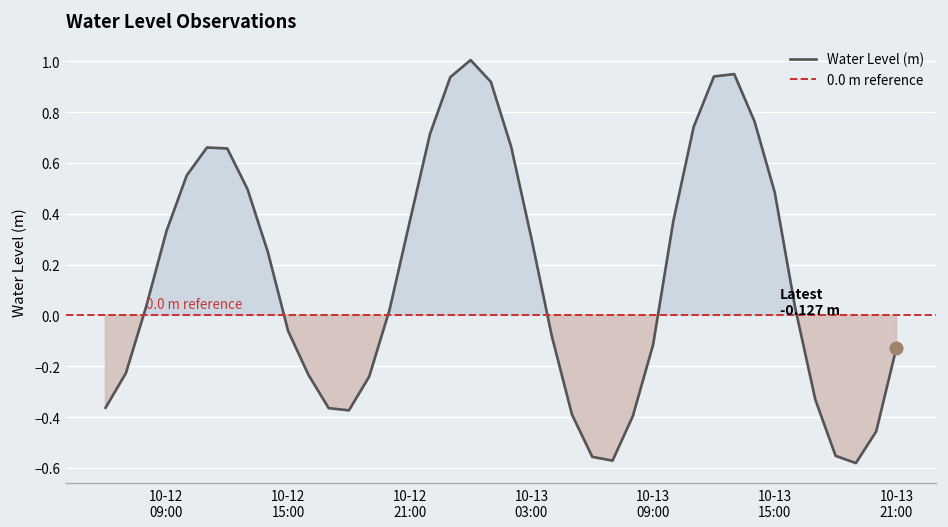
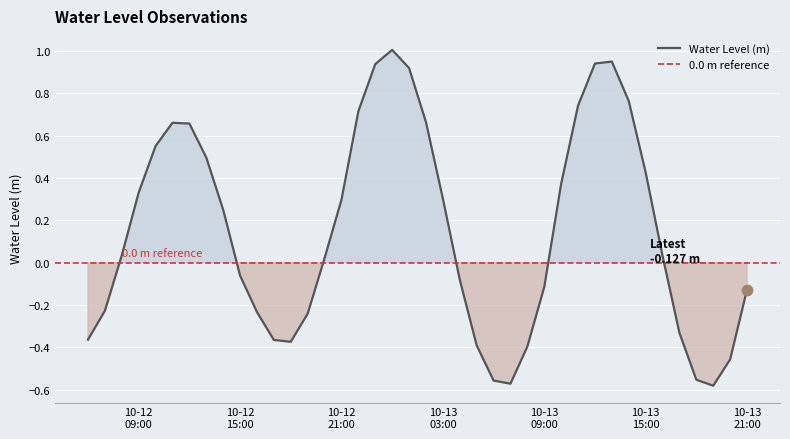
Water Level (m), 10-12 21:00: 0.37 -> 0.30
Water Level (m), 10-13 15:00: 0.48 -> 0.43
